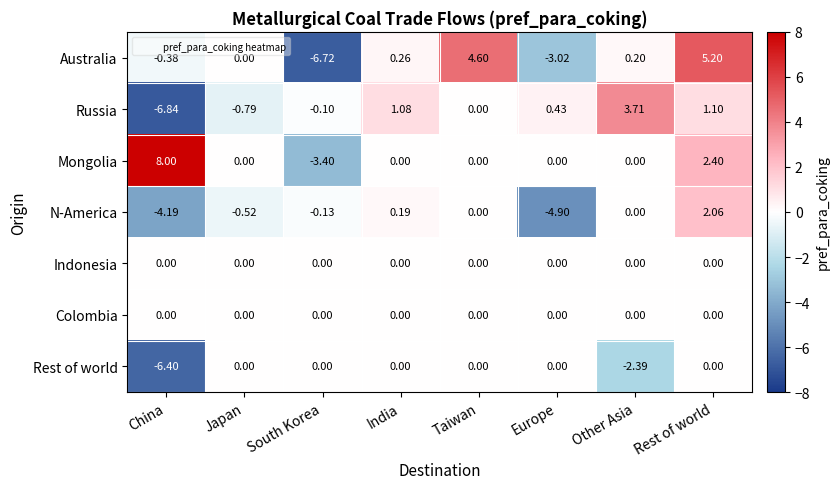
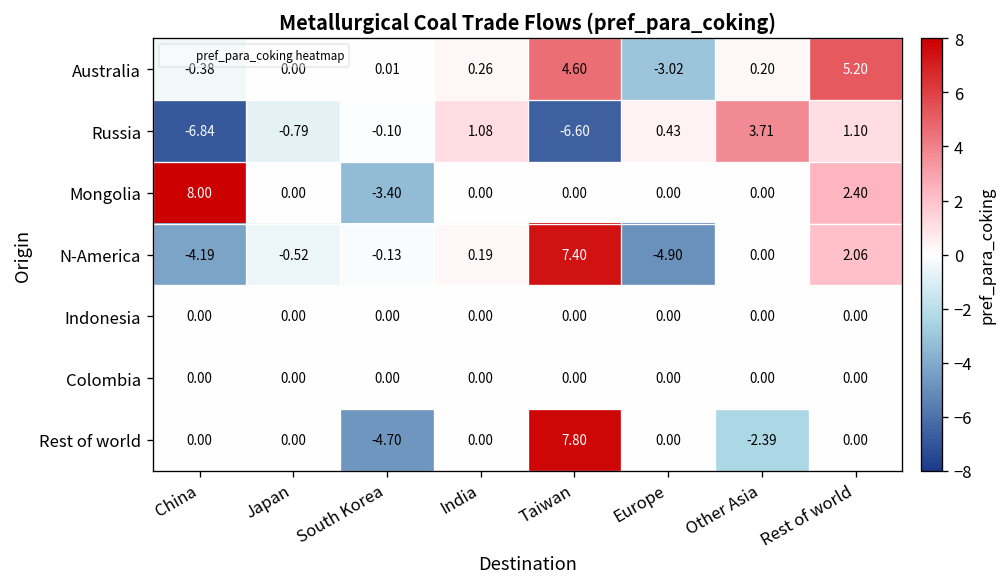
Australia, South Korea: -6.72 -> 0.01
Russia, Taiwan: 0.00 -> -6.60
N-America, Taiwan: 0.00 -> 7.40
Rest of world, China: -6.40 -> 0.00
Rest of world, South Korea: 0.00 -> -4.70
Rest of world, Taiwan: 0.00 -> 7.80
